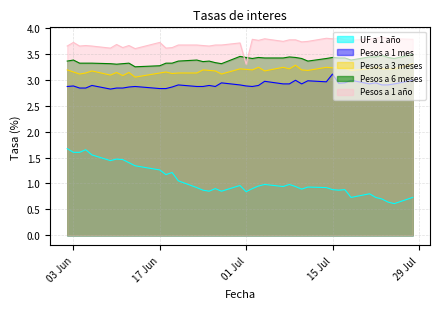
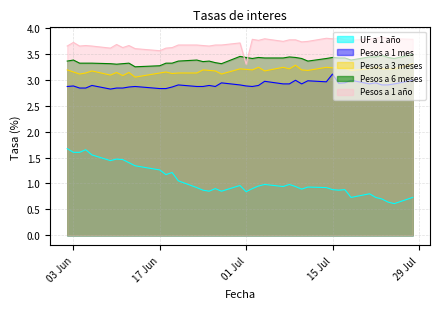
Pesos a 1 año, 17 Jun: 3.7 -> 3.6
